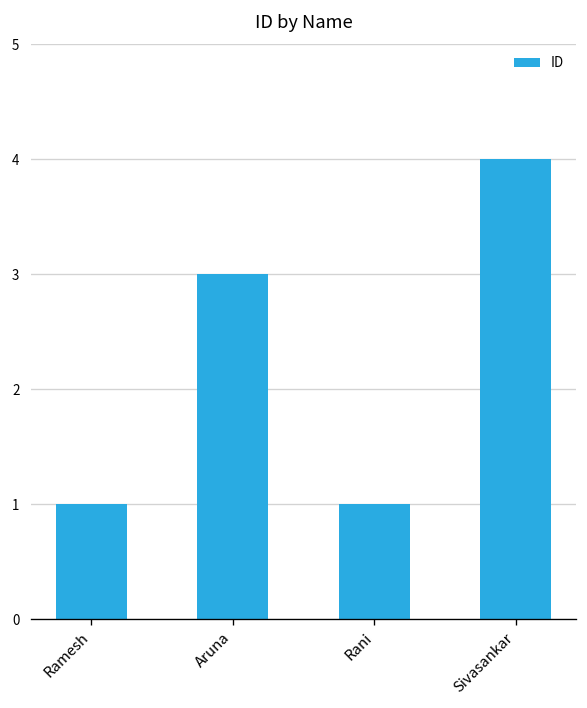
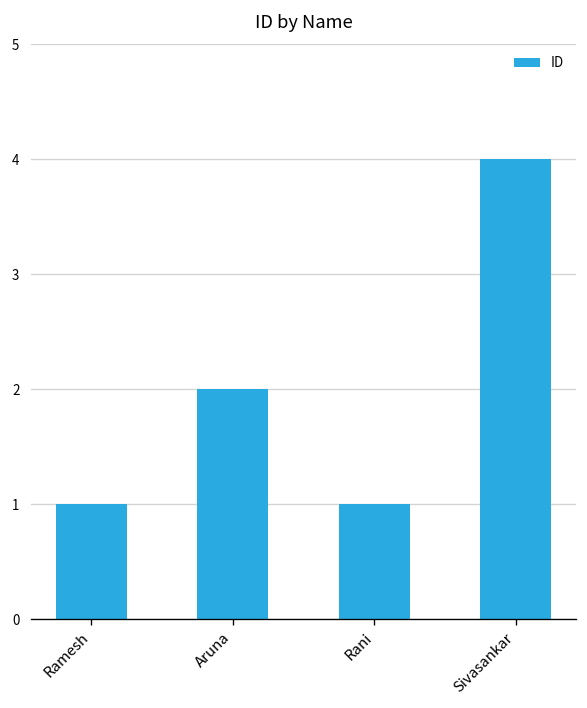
Aruna: 3 -> 2
